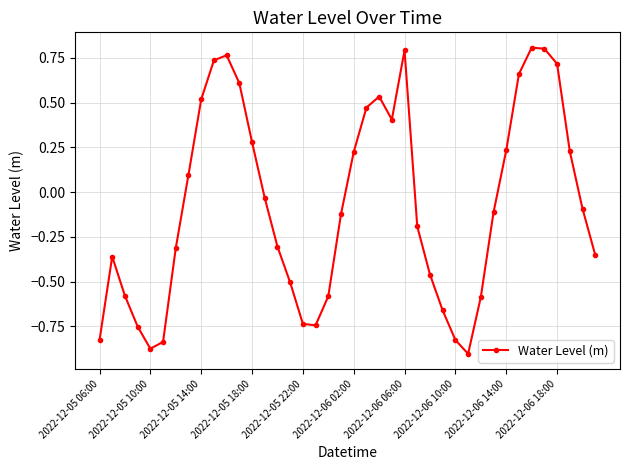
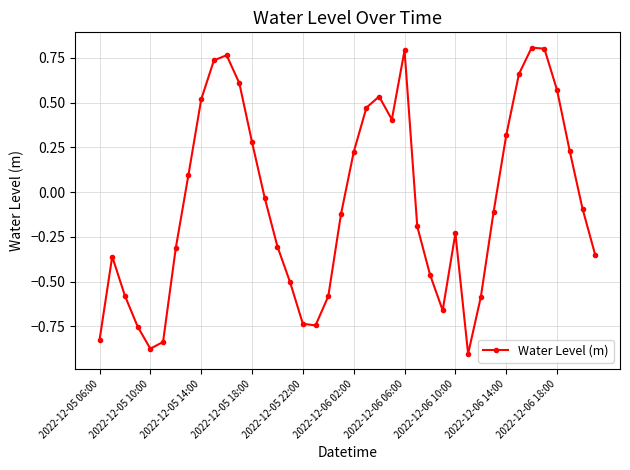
2022-12-06 10:00: -0.83 -> -0.23
2022-12-06 14:00: 0.23 -> 0.32
2022-12-06 18:00: 0.72 -> 0.57
